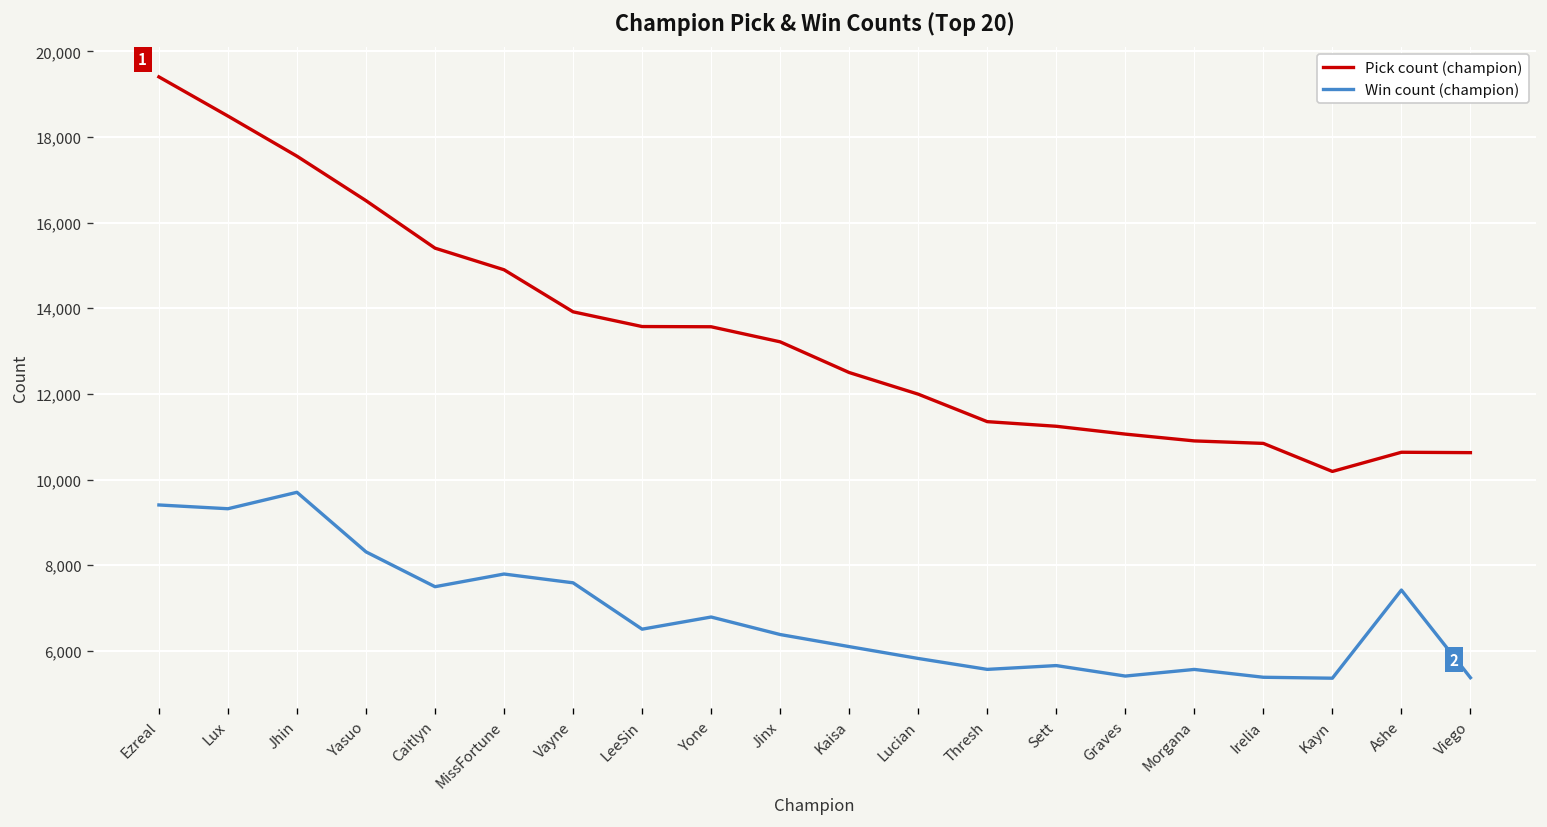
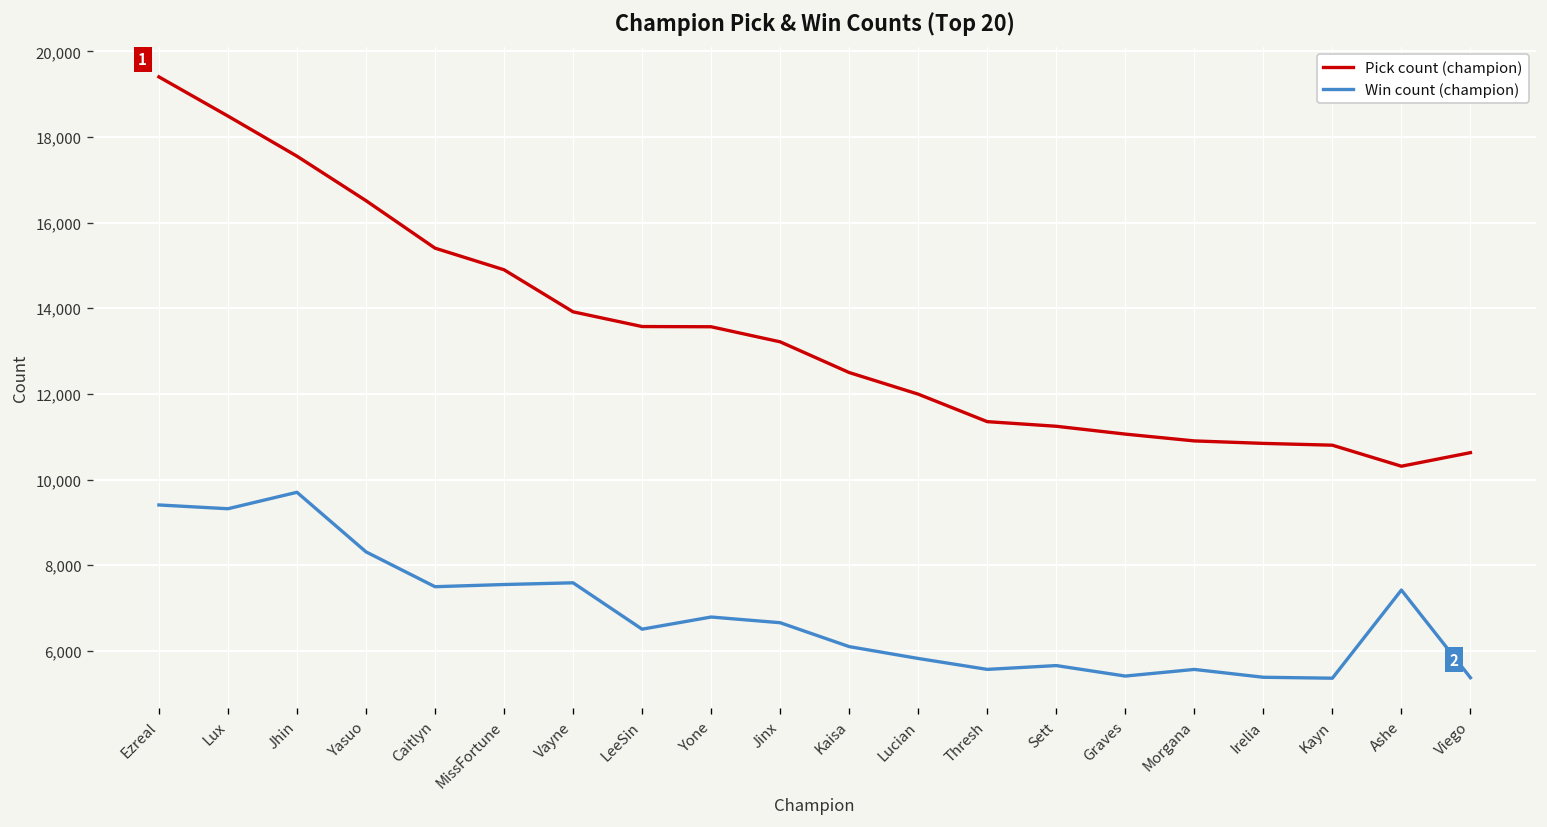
Win count (champion), MissFortune: 7,800 -> 7,500
Win count (champion), Jinx: 6,400 -> 6,700
Pick count (champion), Kayn: 10,200 -> 10,800
Pick count (champion), Ashe: 10,600 -> 10,300
